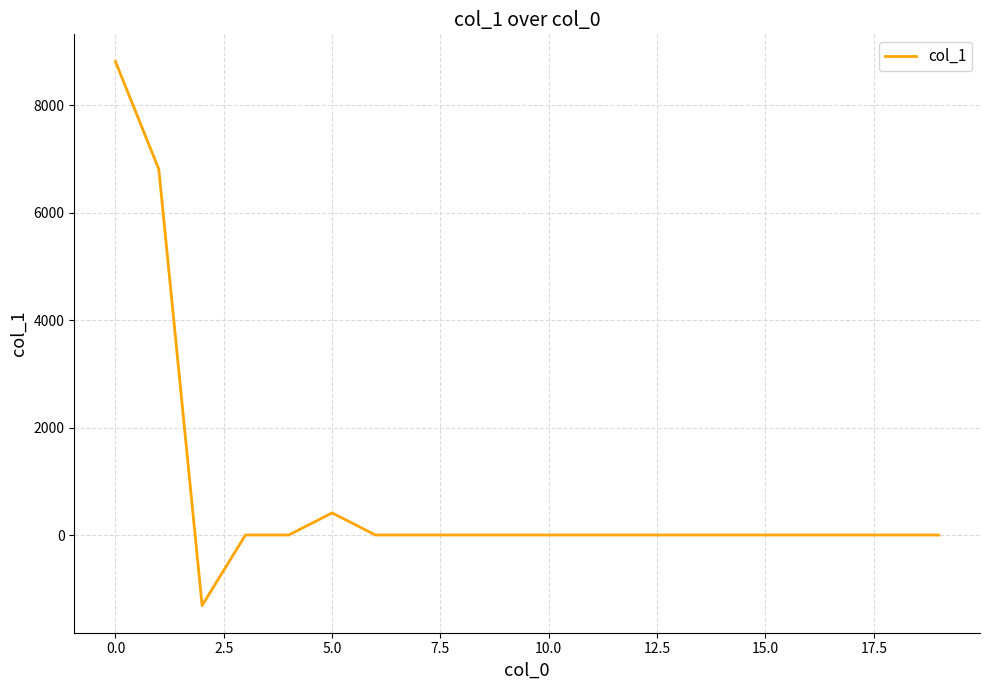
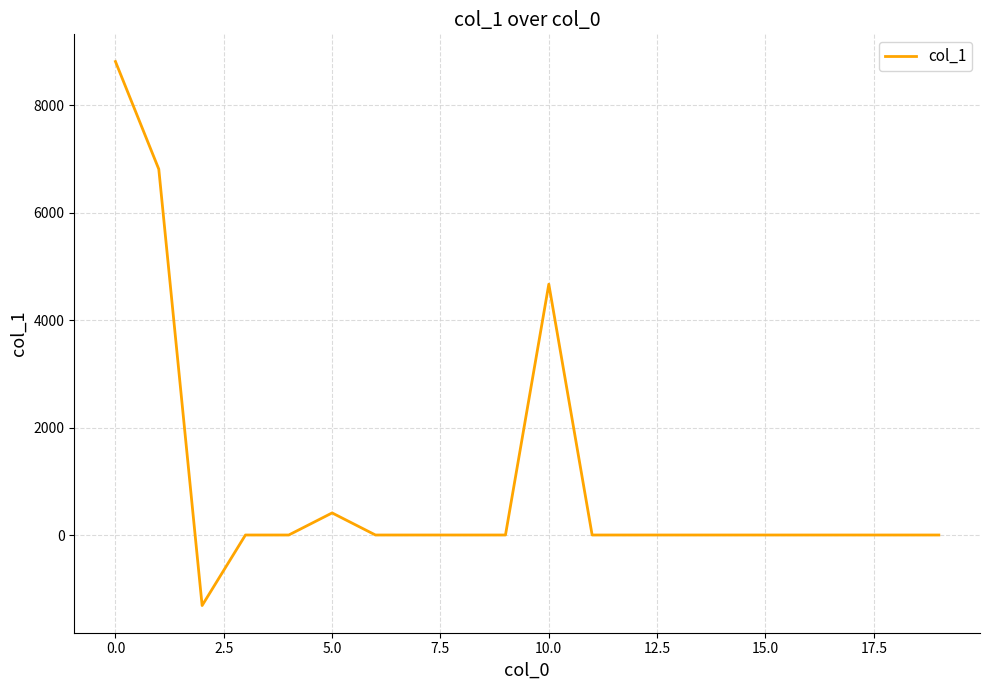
10.0: 0 -> 4700
